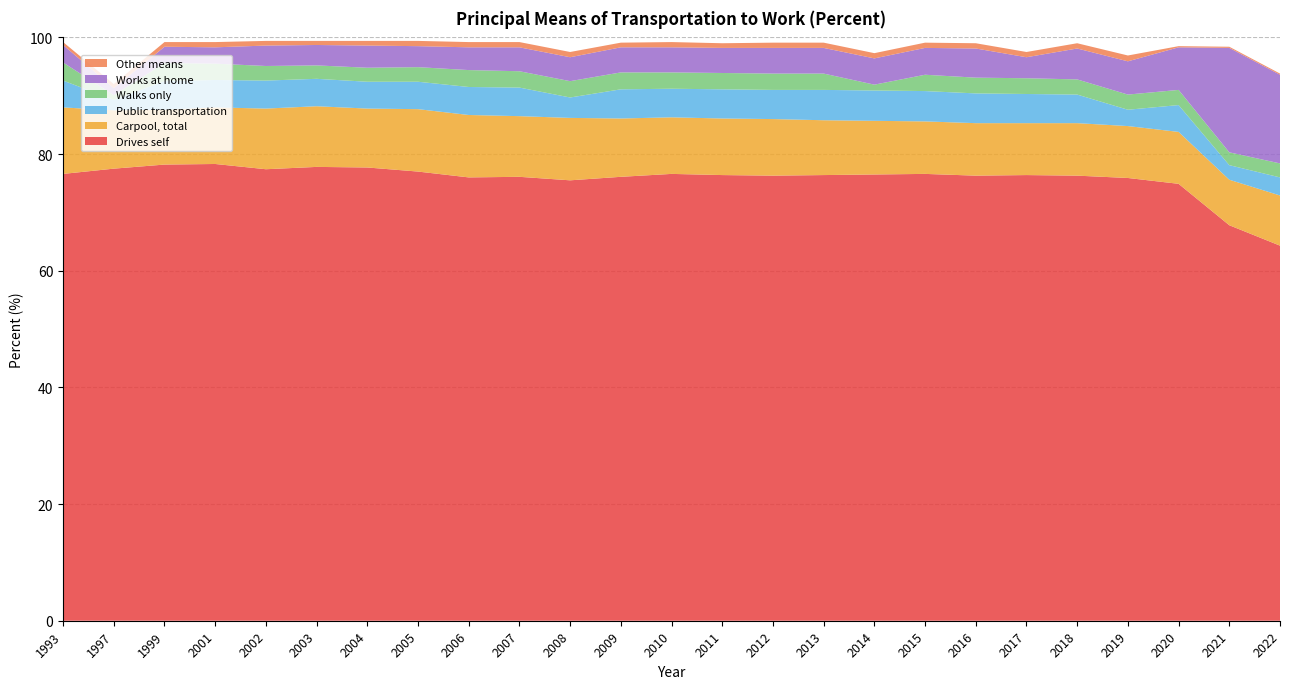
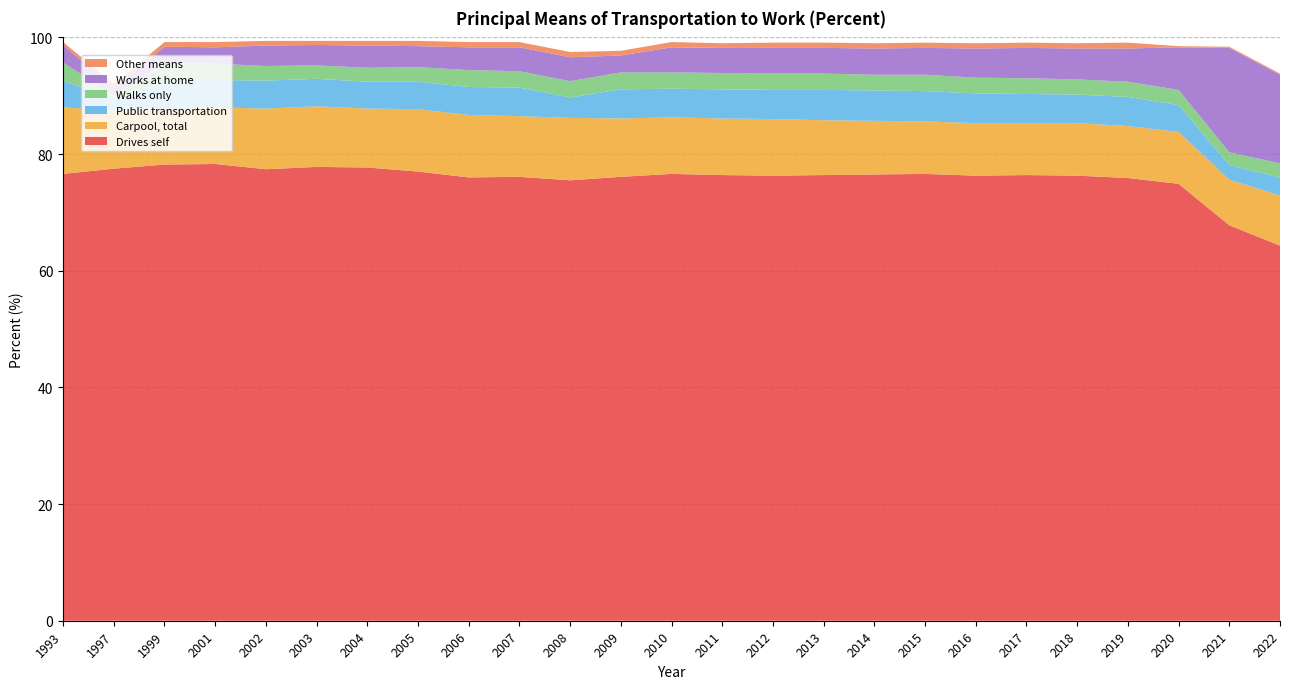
Works at home, 2009: 4 -> 3
Walks only, 2014: 1 -> 3
Works at home, 2017: 4 -> 5
Public transportation, 2019: 3 -> 5
